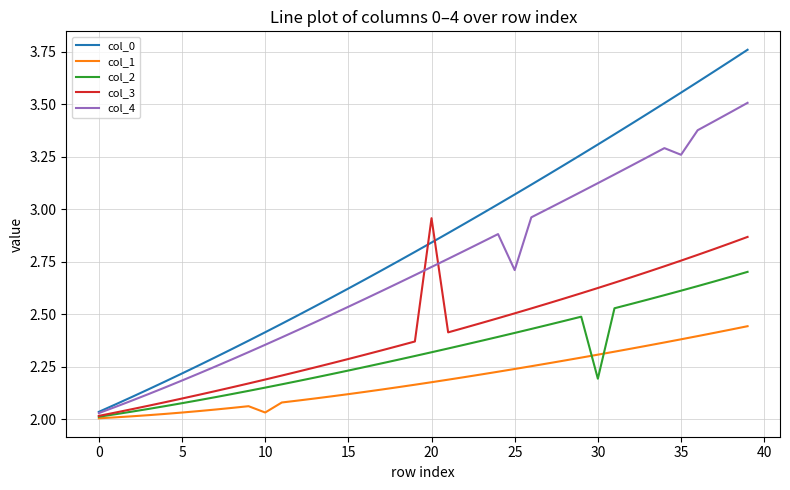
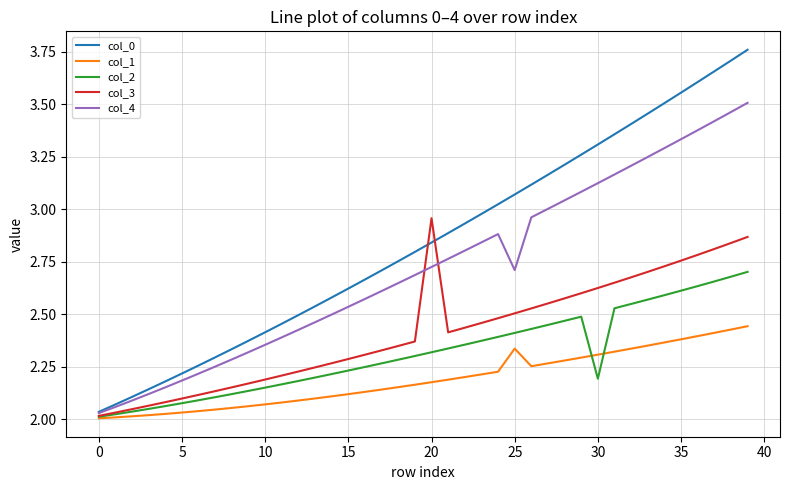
col_1, 10: 2.03 -> 2.07
col_1, 25: 2.24 -> 2.34
col_4, 35: 3.26 -> 3.33
